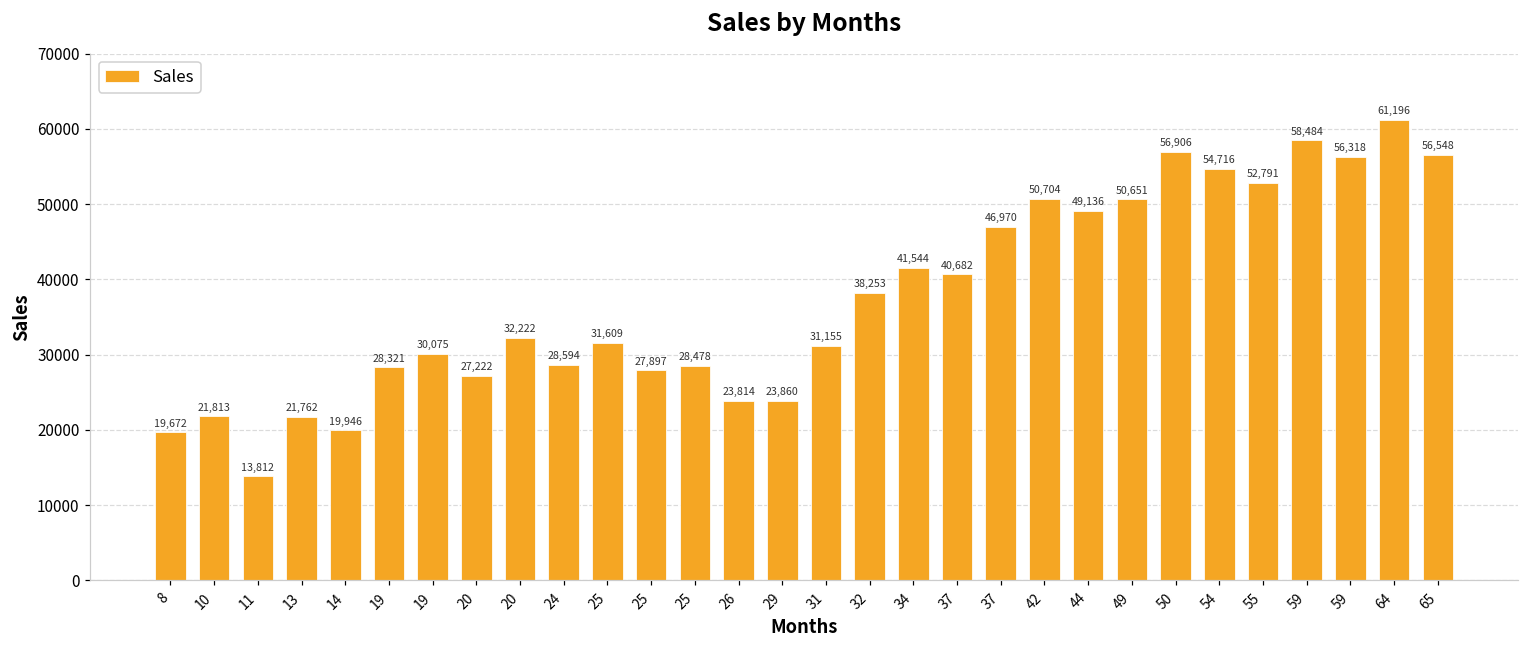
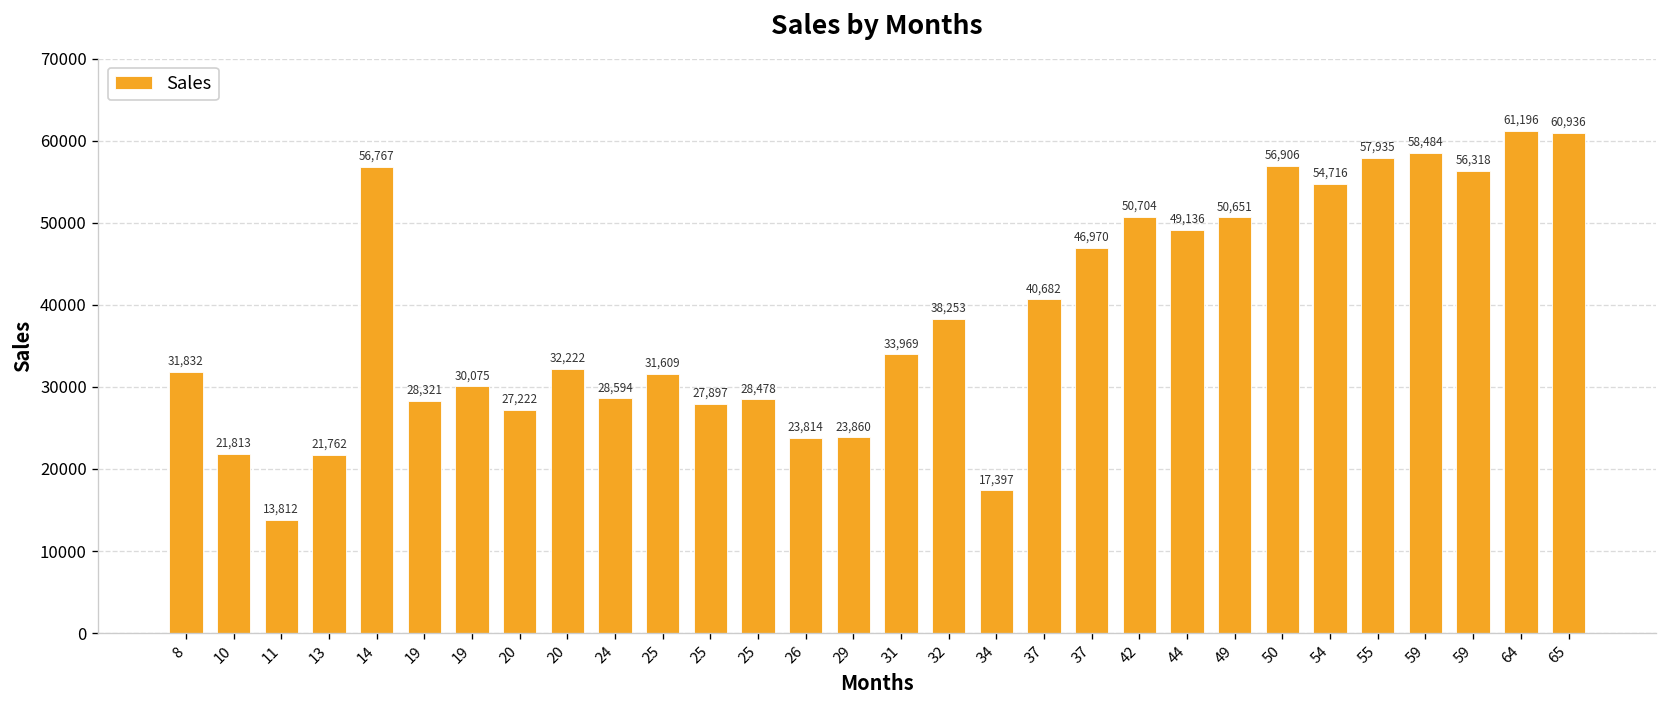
8: 19,672 -> 31,832
14: 19,946 -> 56,767
31: 31,155 -> 33,969
34: 41,544 -> 17,397
55: 52,791 -> 57,935
65: 56,548 -> 60,936
